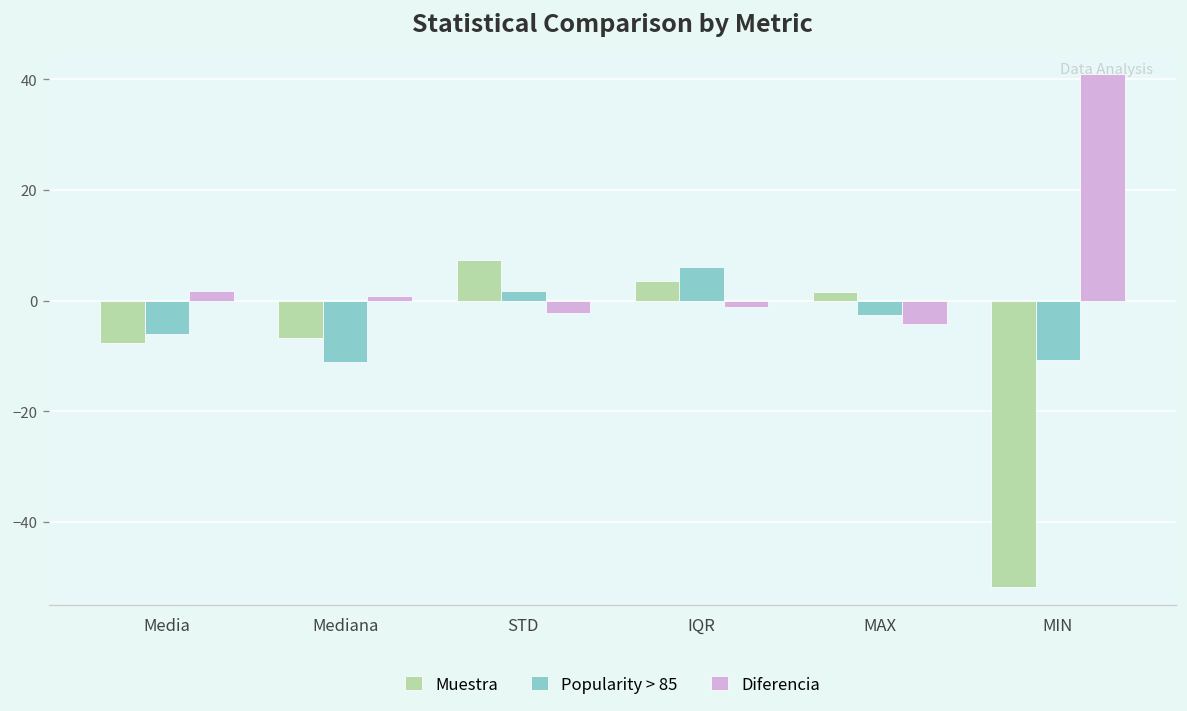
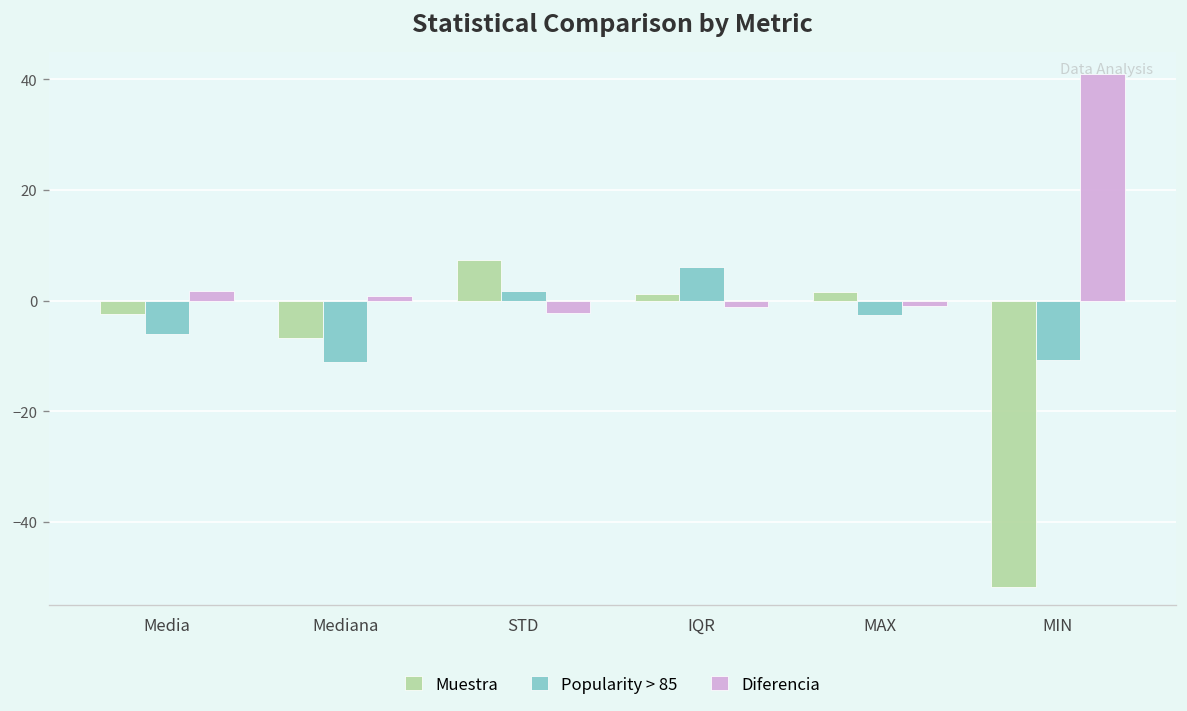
Muestra, Media: -8 -> -2
Muestra, IQR: 4 -> 1
Diferencia, MAX: -4 -> -1
